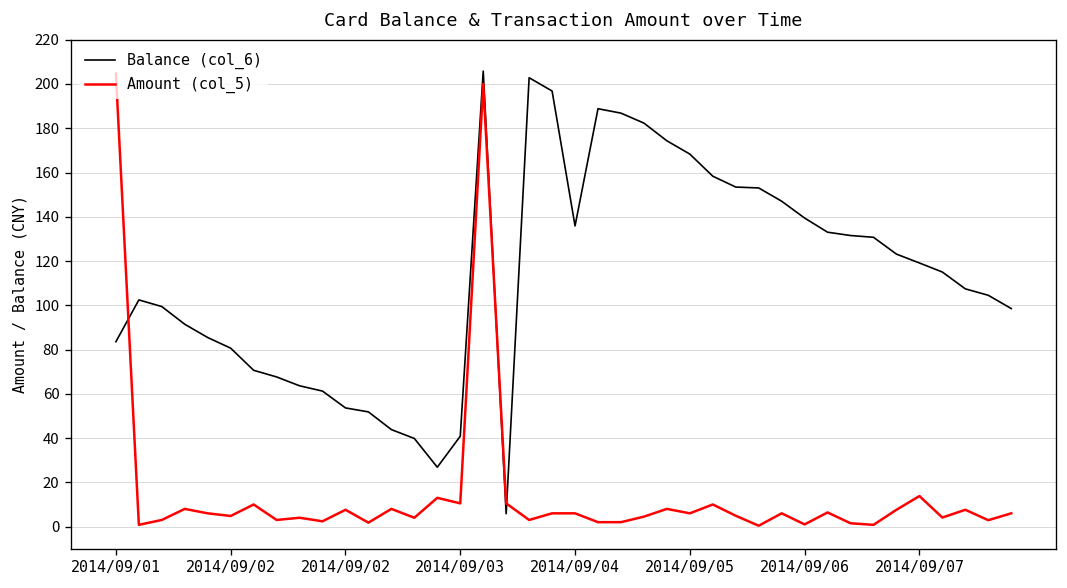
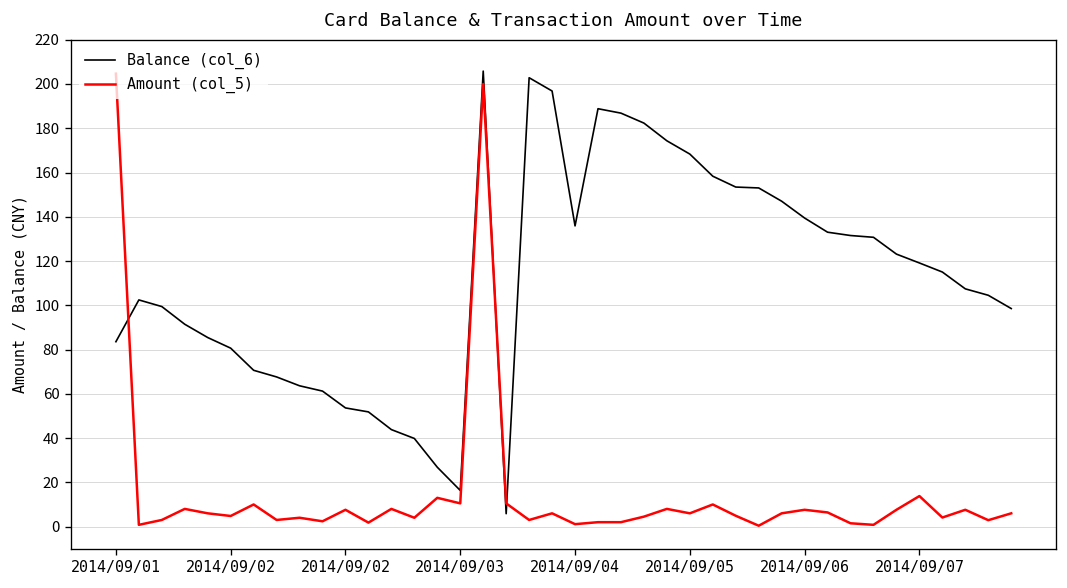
Balance (col_6), 2014/09/03: 41 -> 16
Amount (col_5), 2014/09/04: 6 -> 1
Amount (col_5), 2014/09/06: 1 -> 8
